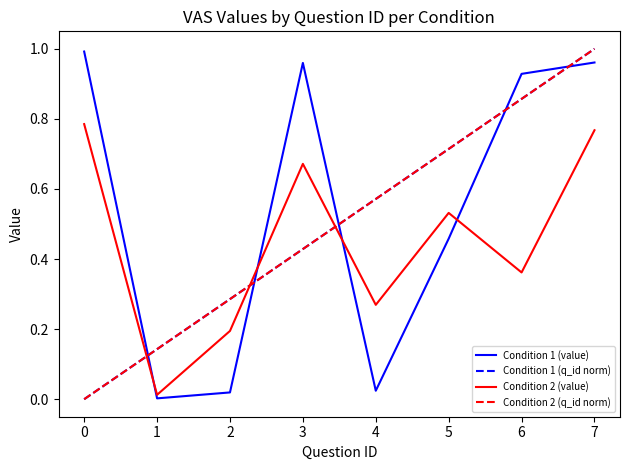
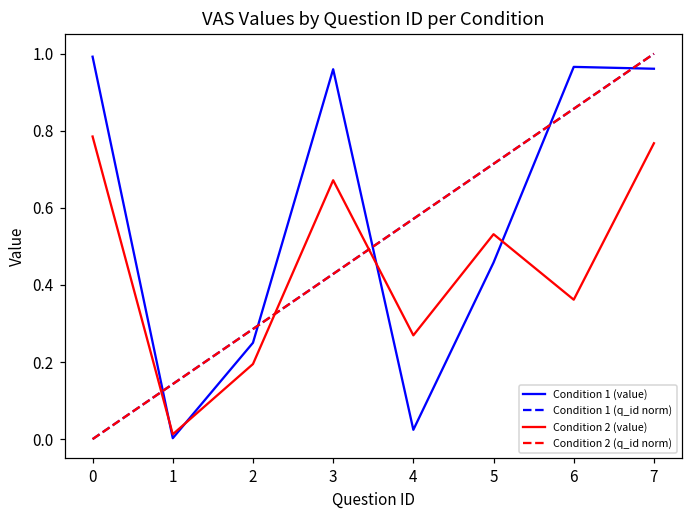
Condition 1 (value), 2: 0.02 -> 0.25
Condition 1 (value), 6: 0.93 -> 0.97
